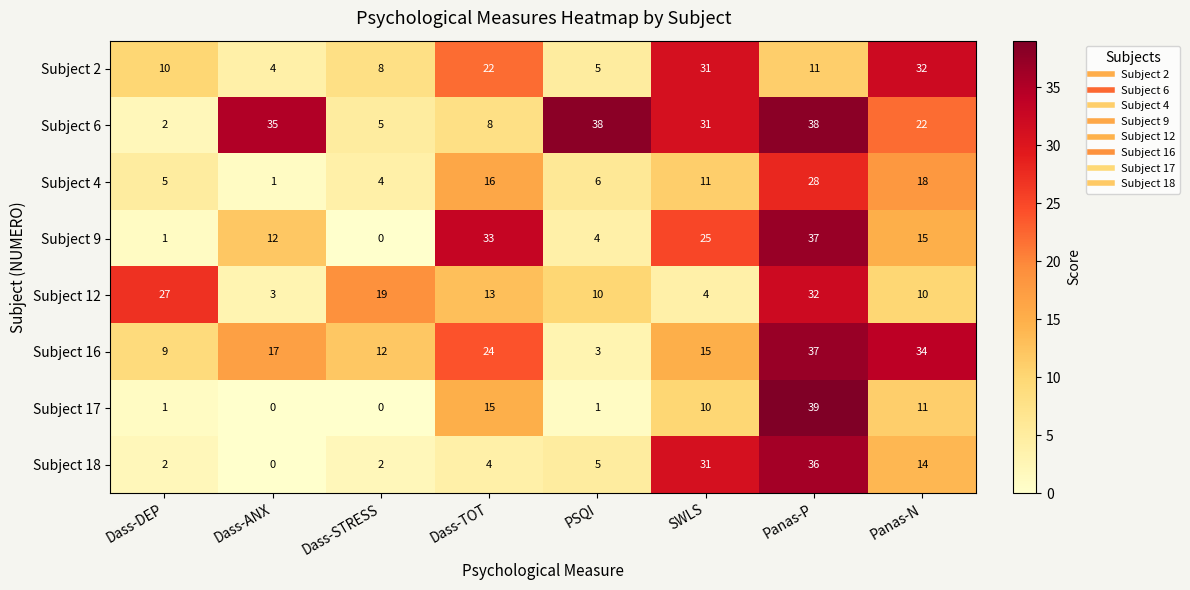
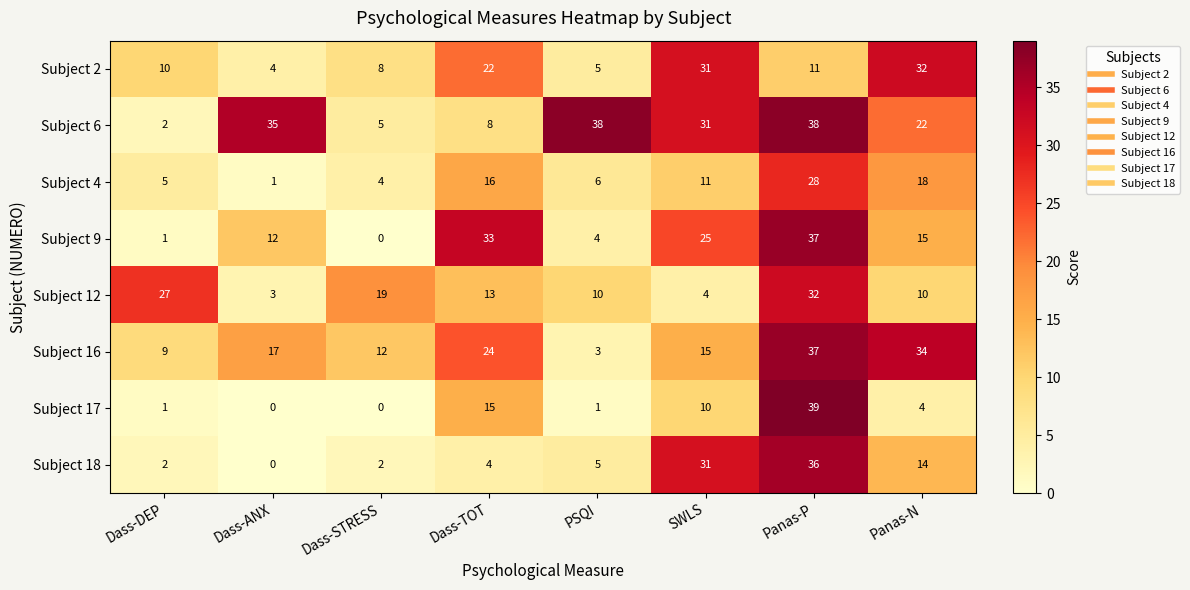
Subject 17, Panas-N: 11 -> 4
